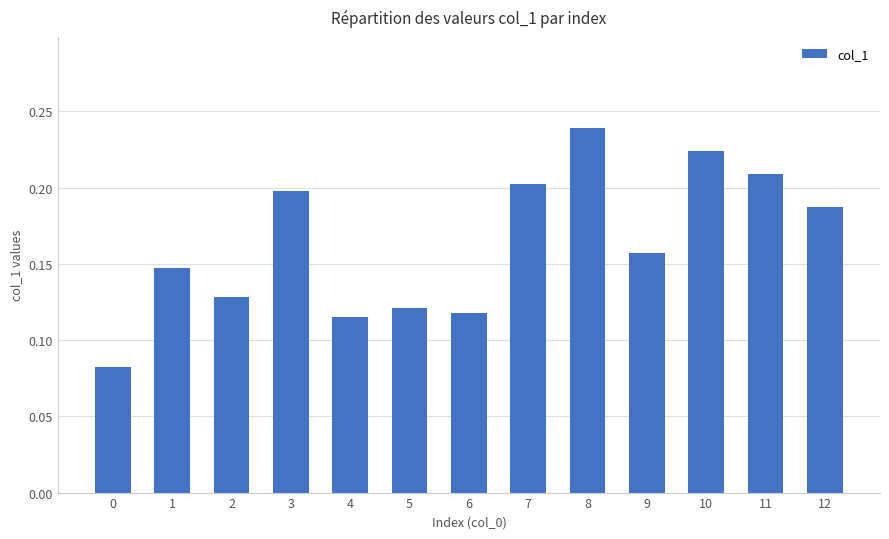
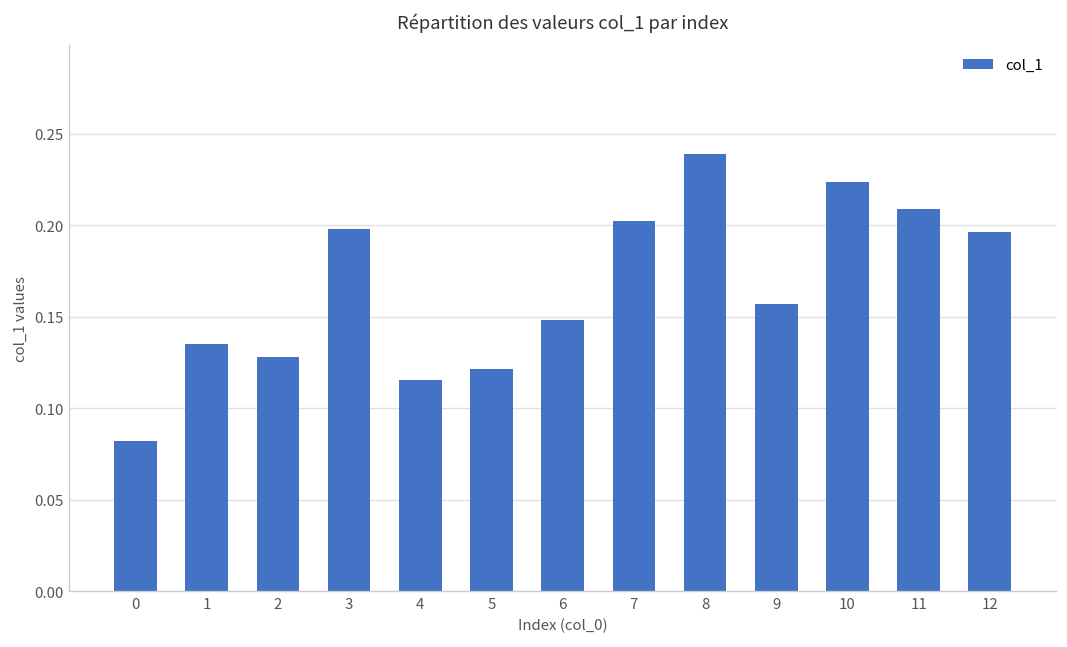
1: 0.147 -> 0.135
6: 0.118 -> 0.148
12: 0.187 -> 0.197
